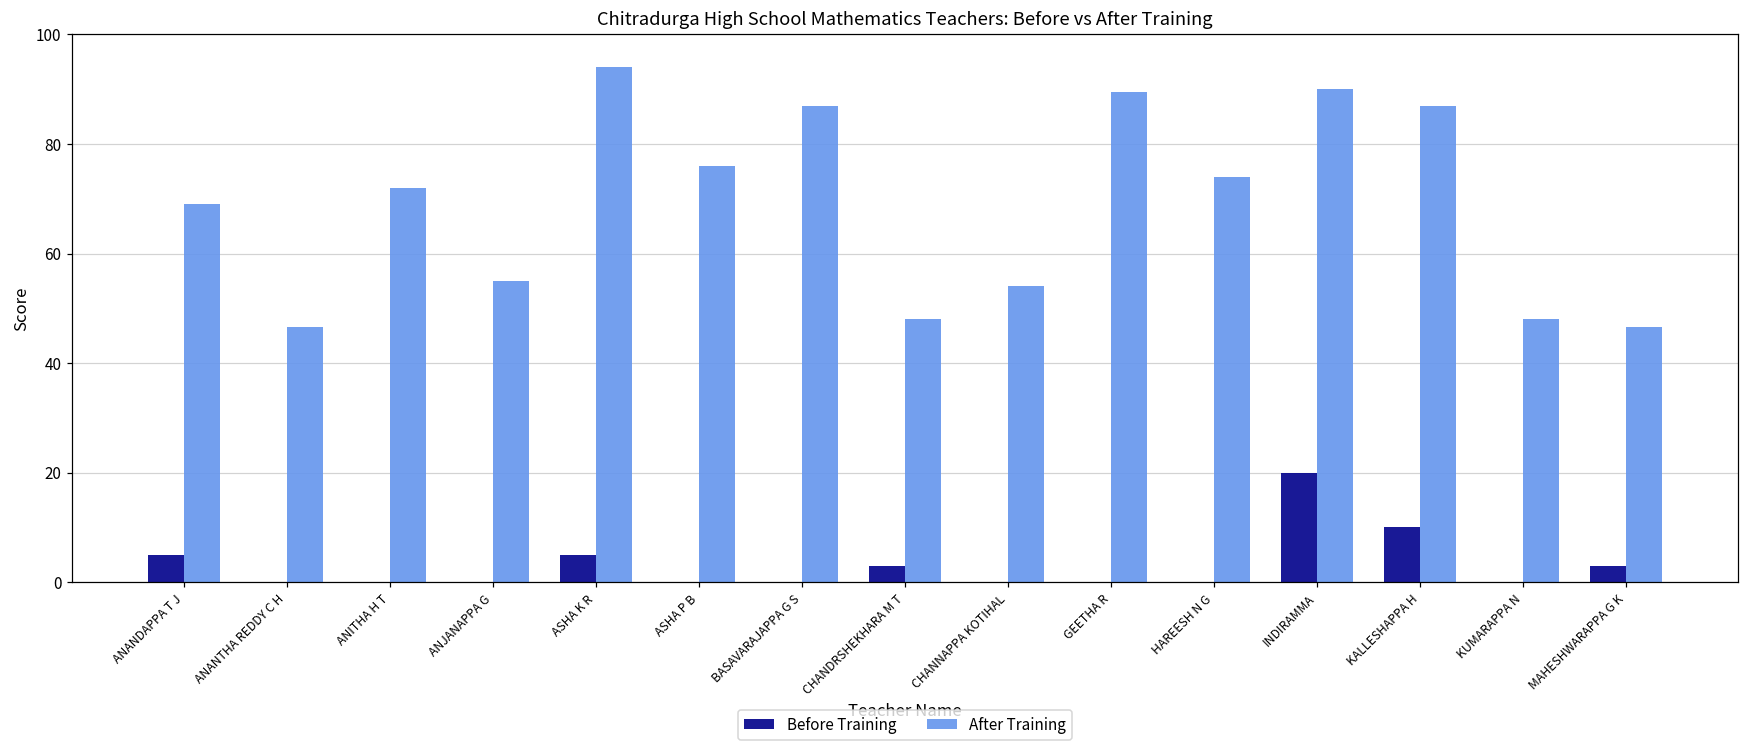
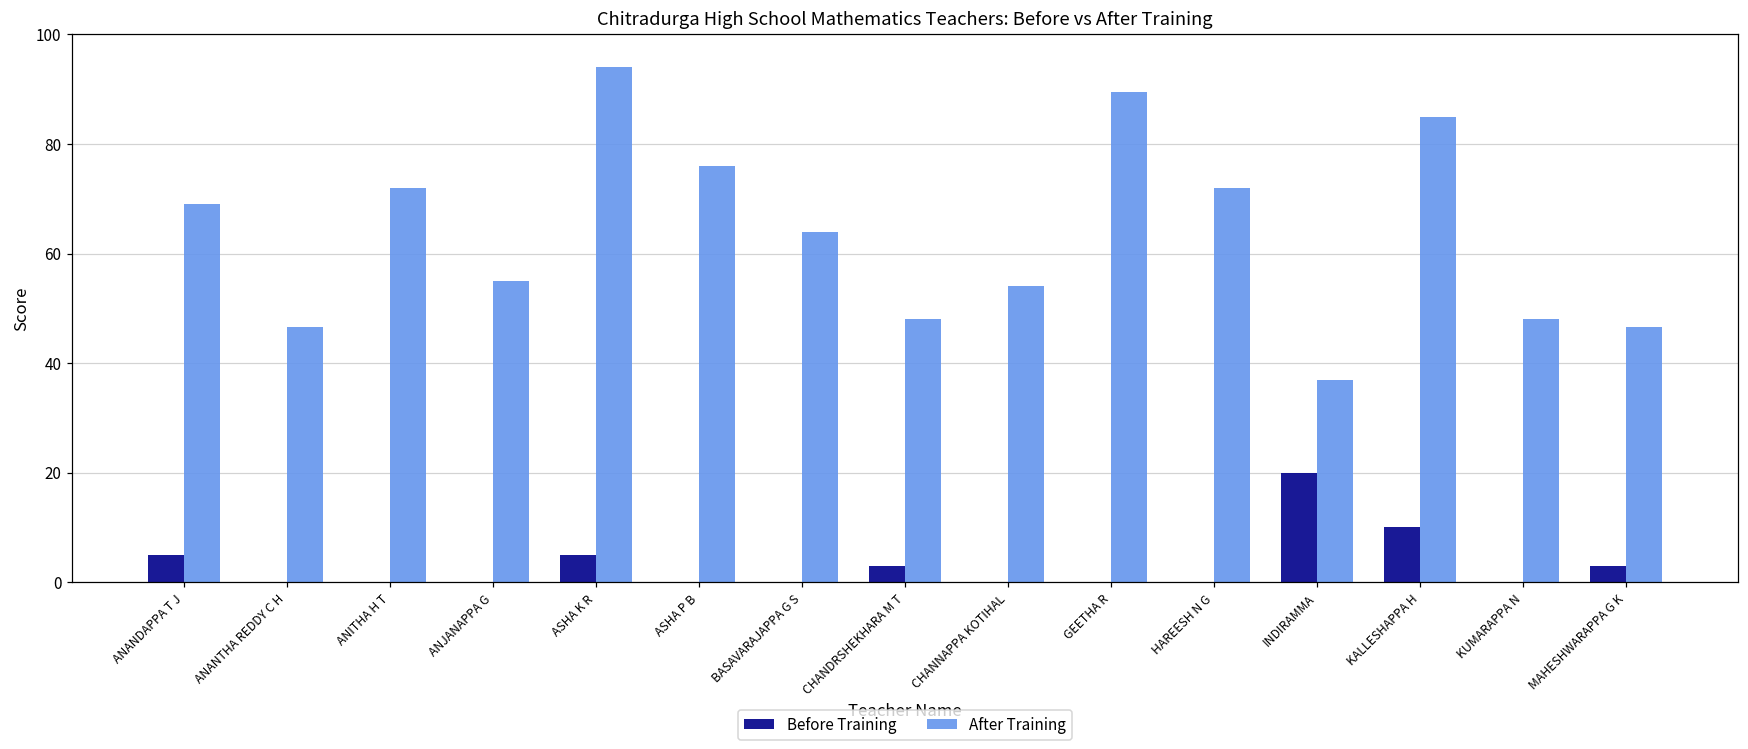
After Training, BASAVARAJAPPA G S: 87 -> 64
After Training, HAREESH N G: 74 -> 72
After Training, INDIRAMMA: 90 -> 37
After Training, KALLESHAPPA H: 87 -> 85
